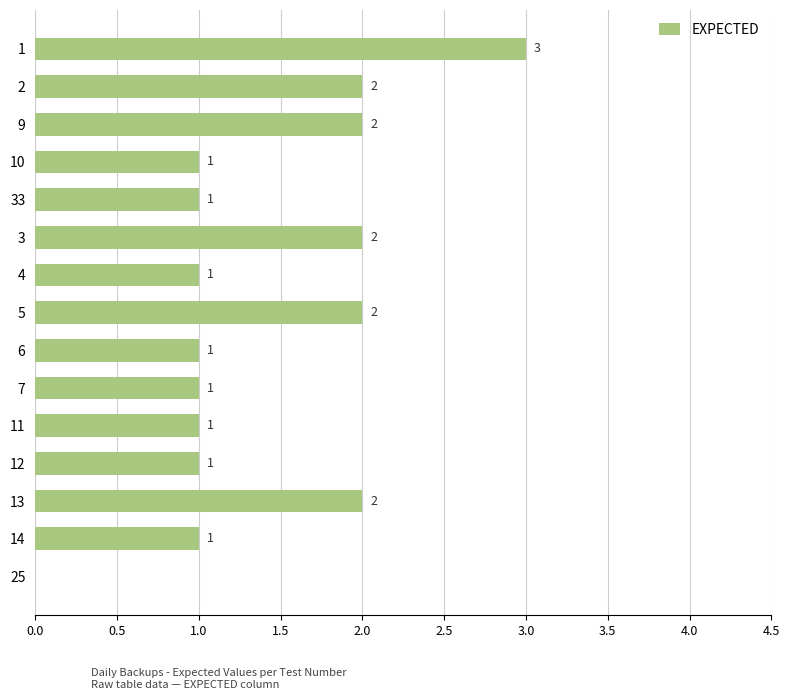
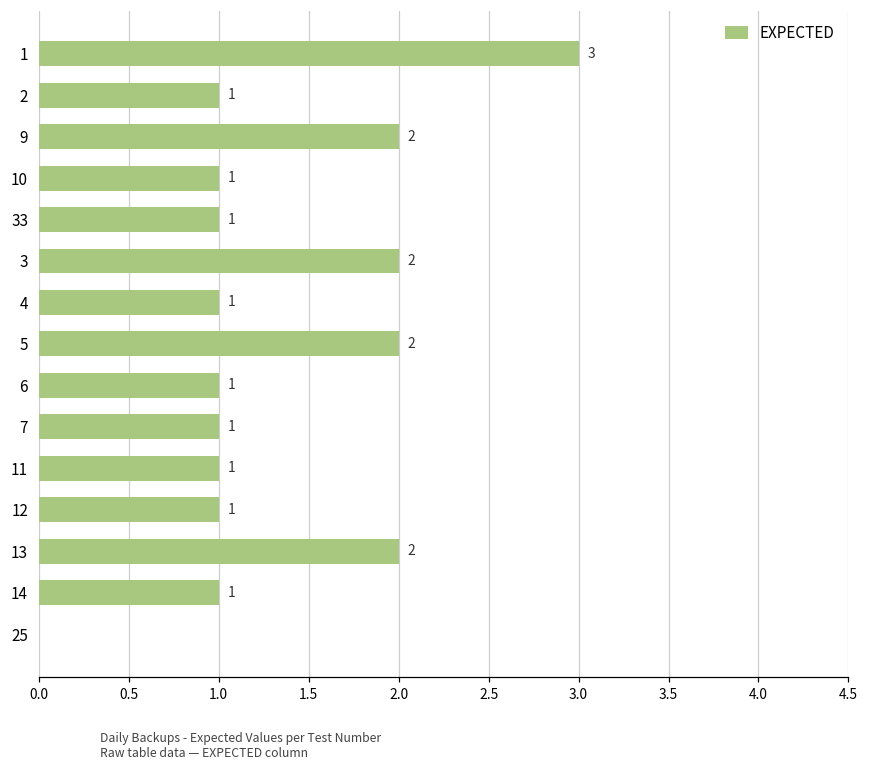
2: 2 -> 1
